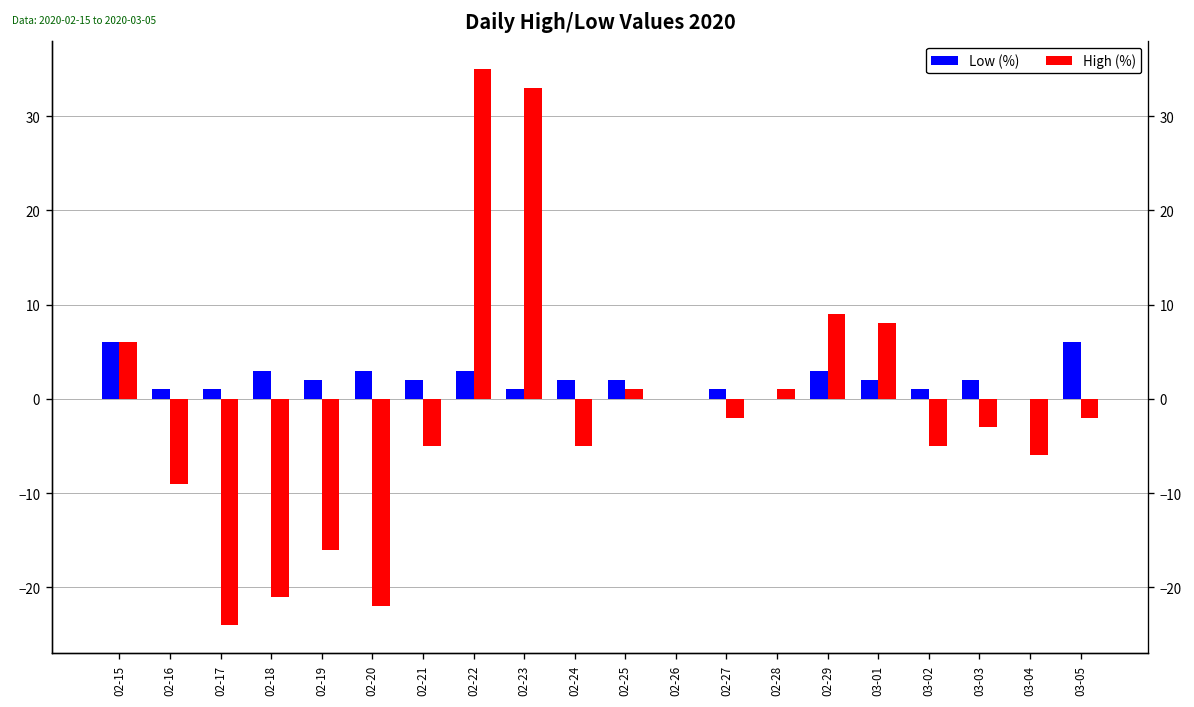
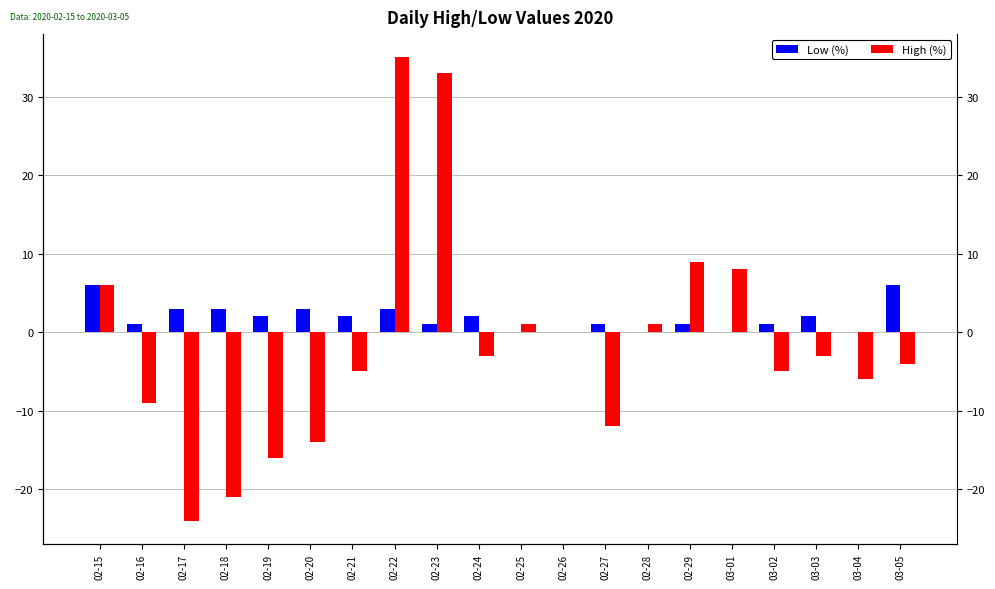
Low (%), 02-17: 1 -> 3
High (%), 02-20: -22 -> -14
High (%), 02-24: -5 -> -3
Low (%), 02-25: 2 -> 0
High (%), 02-27: -2 -> -12
Low (%), 02-29: 3 -> 1
Low (%), 03-01: 2 -> 0
High (%), 03-05: -2 -> -4
